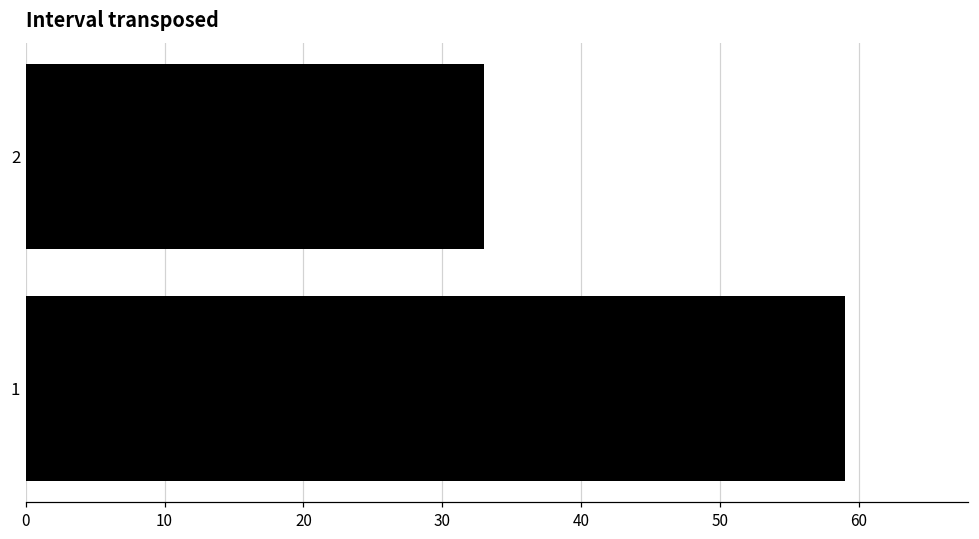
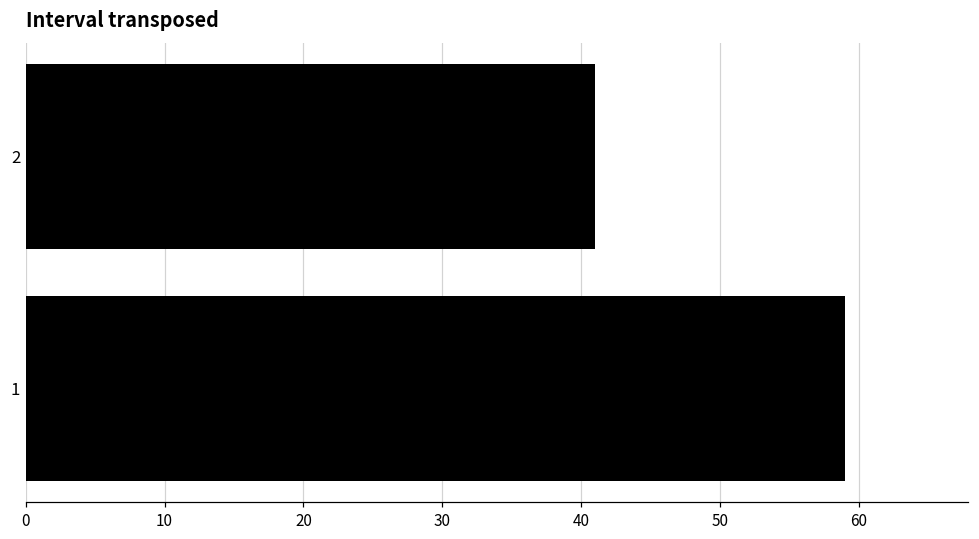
2: 33 -> 41
